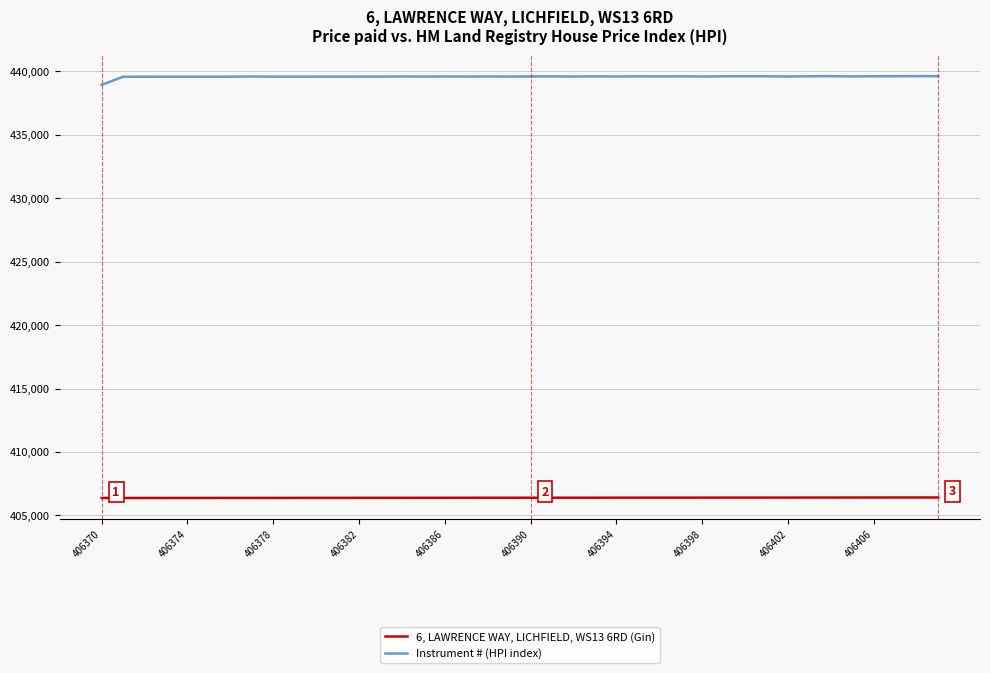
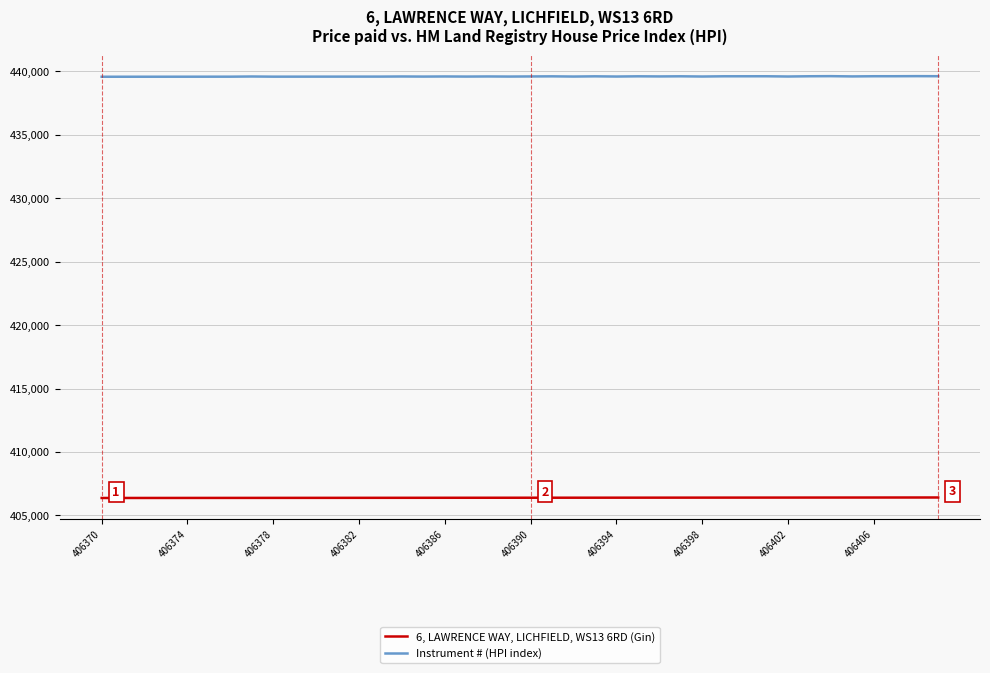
Instrument # (HPI index), 406370: 438,900 -> 439,600
